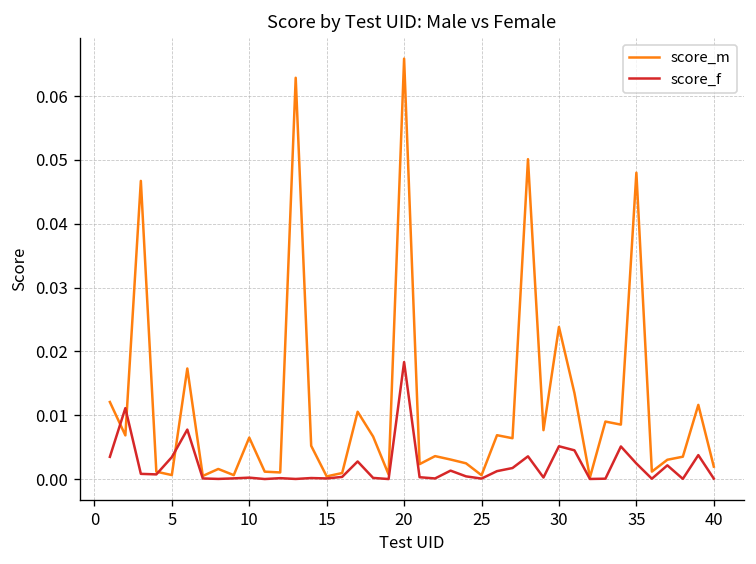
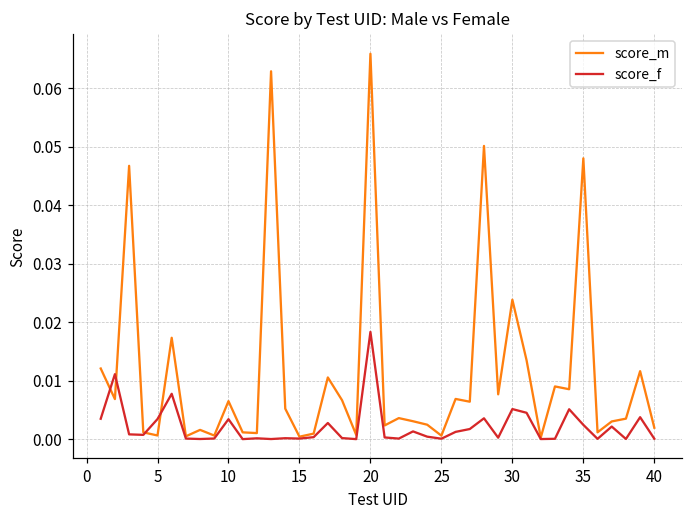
score_f, 10: 0.000 -> 0.003
